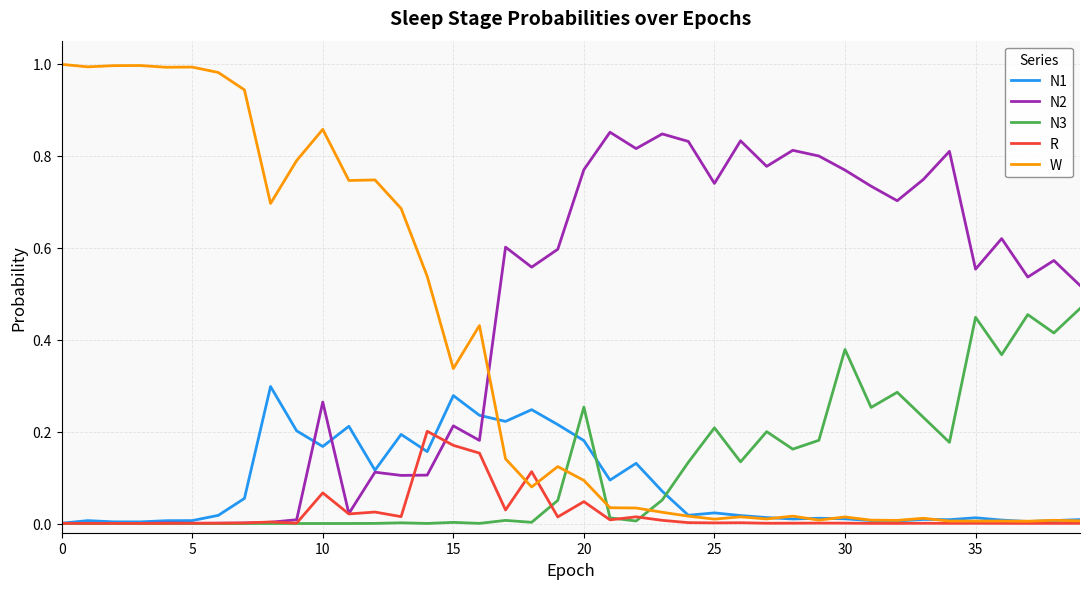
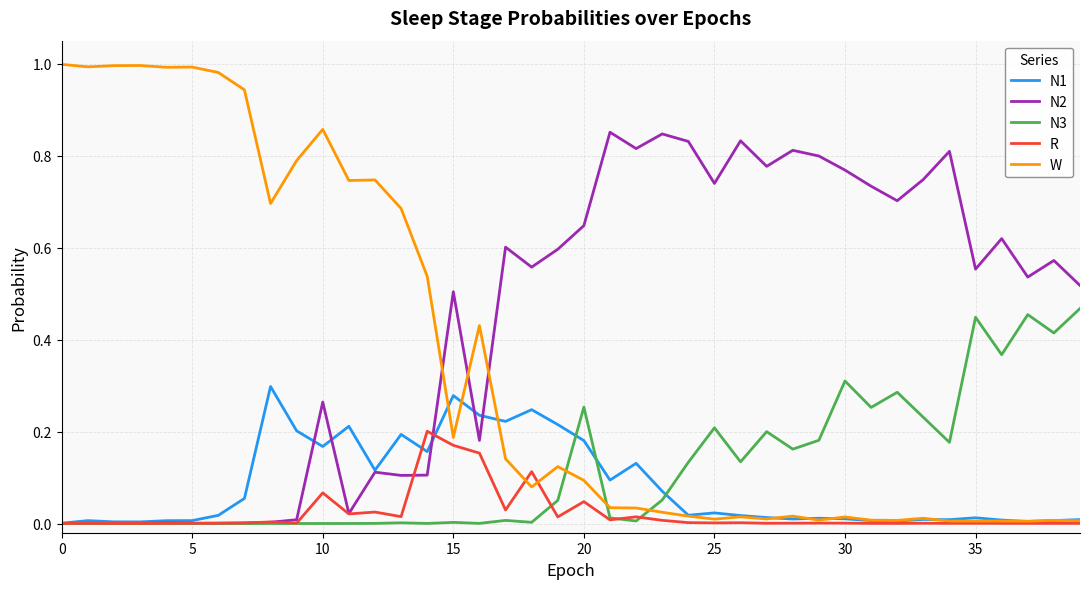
N2, 15: 0.21 -> 0.50
W, 15: 0.34 -> 0.19
N2, 20: 0.77 -> 0.65
N3, 30: 0.38 -> 0.31
